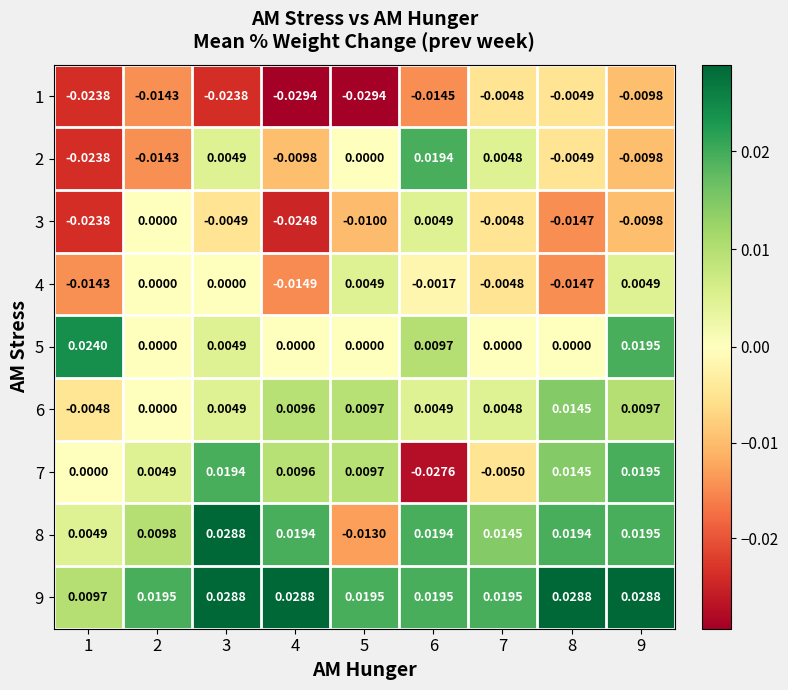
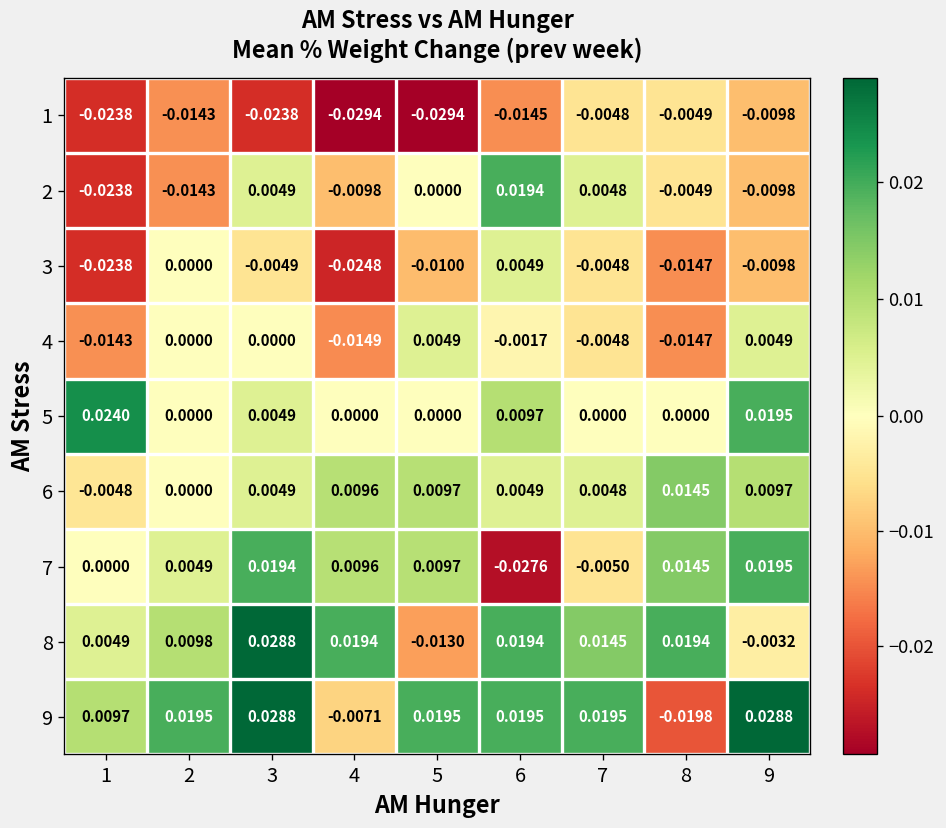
8, 9: 0.0195 -> -0.0032
9, 4: 0.0288 -> -0.0071
9, 8: 0.0288 -> -0.0198
